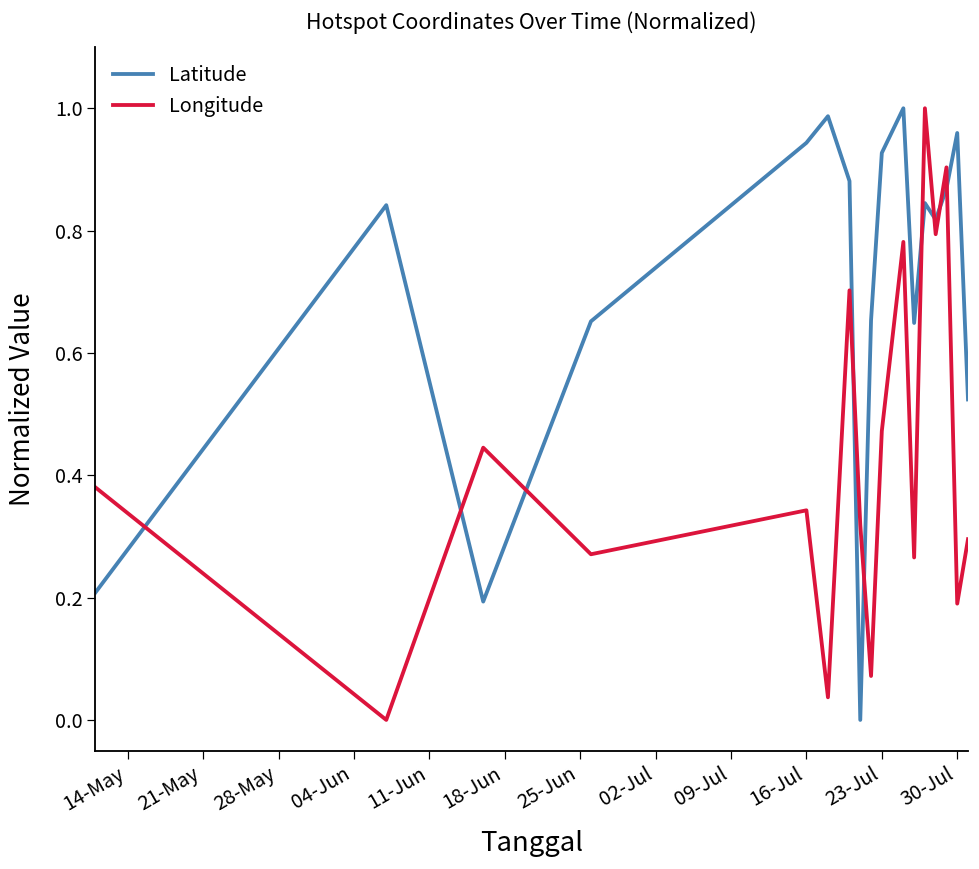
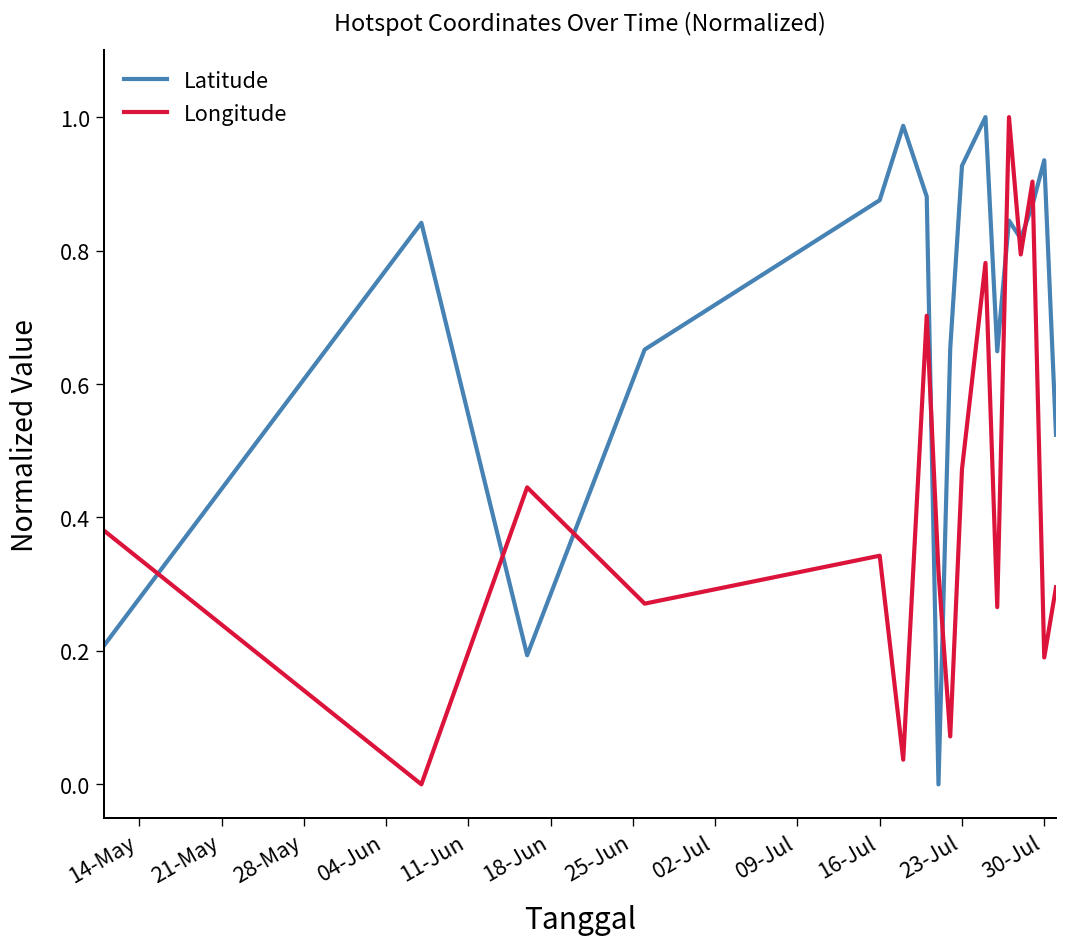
Latitude, 16-Jul: 0.94 -> 0.88
Latitude, 30-Jul: 0.96 -> 0.94
